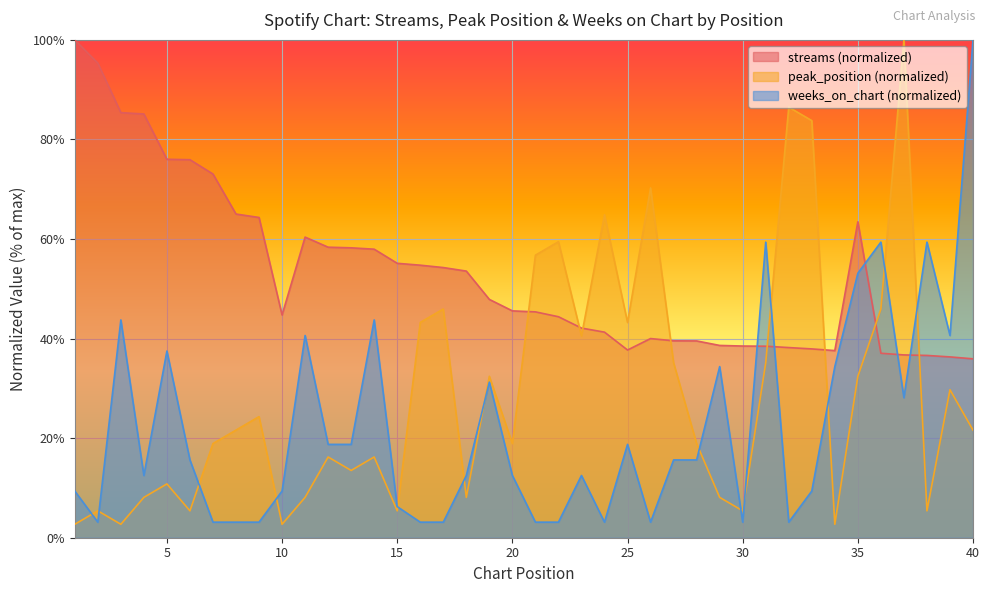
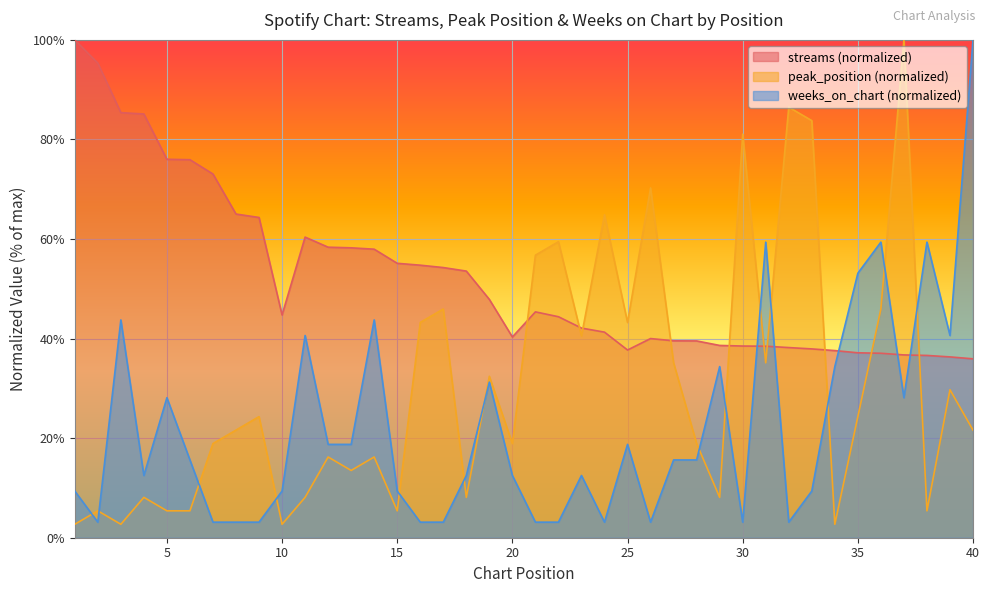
peak_position (normalized), 5: 11% -> 5%
weeks_on_chart (normalized), 5: 38% -> 28%
weeks_on_chart (normalized), 15: 6% -> 9%
streams (normalized), 20: 46% -> 40%
peak_position (normalized), 30: 5% -> 81%
streams (normalized), 35: 63% -> 37%
peak_position (normalized), 35: 32% -> 24%
